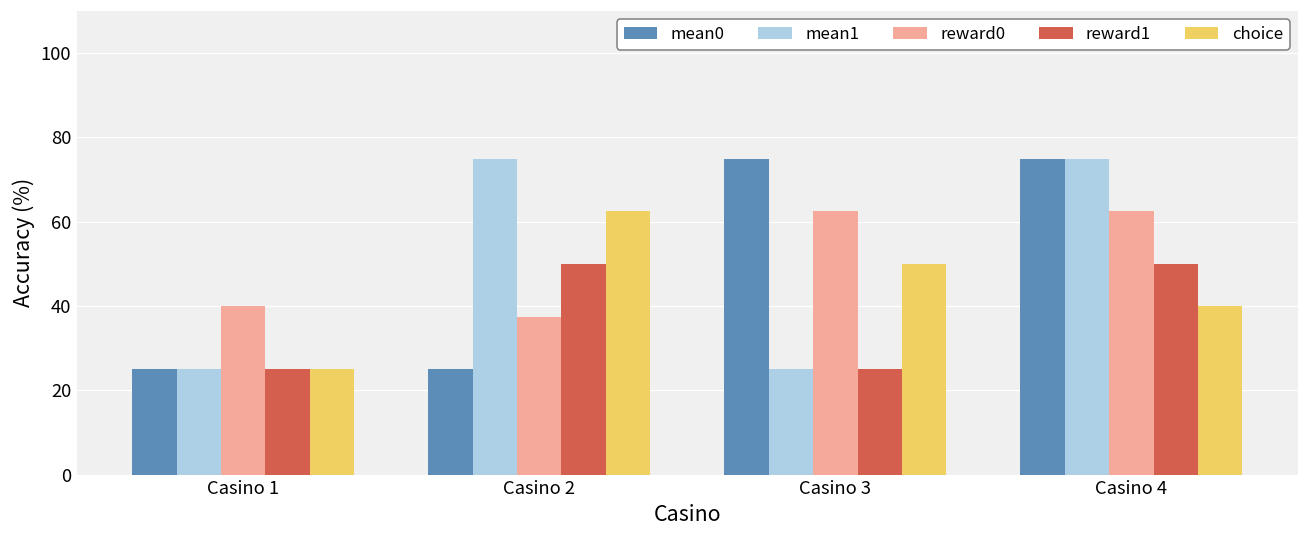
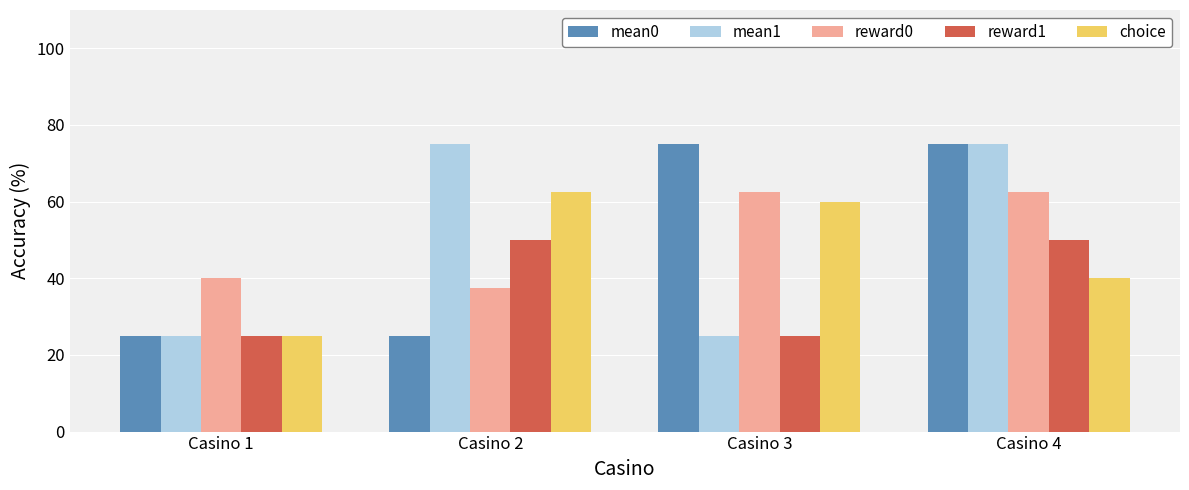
choice, Casino 3: 50 -> 60
